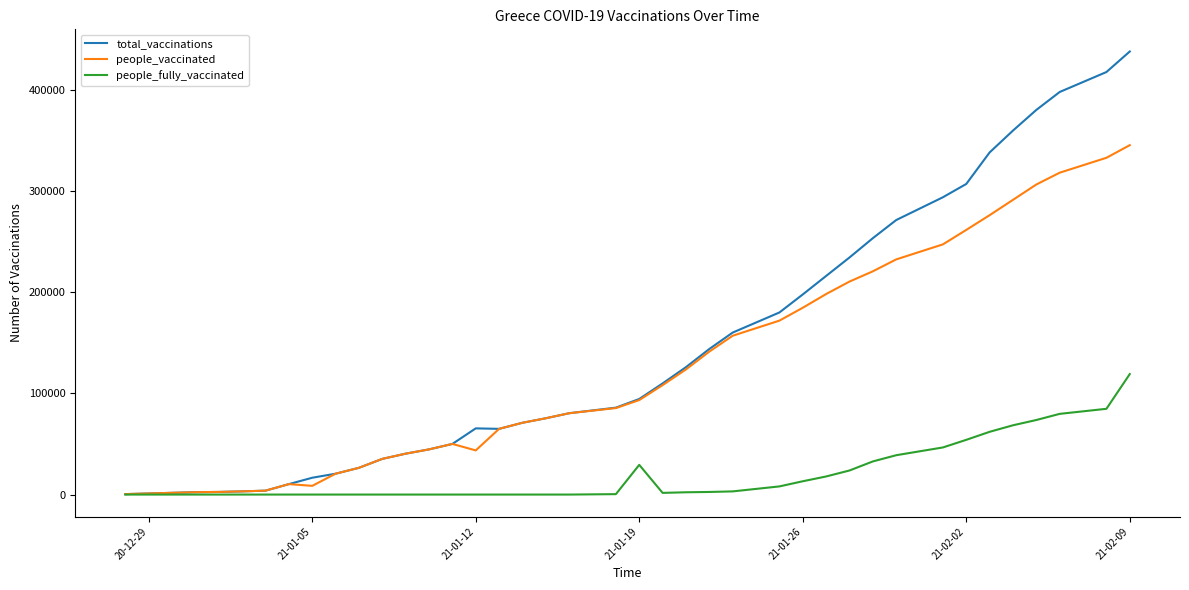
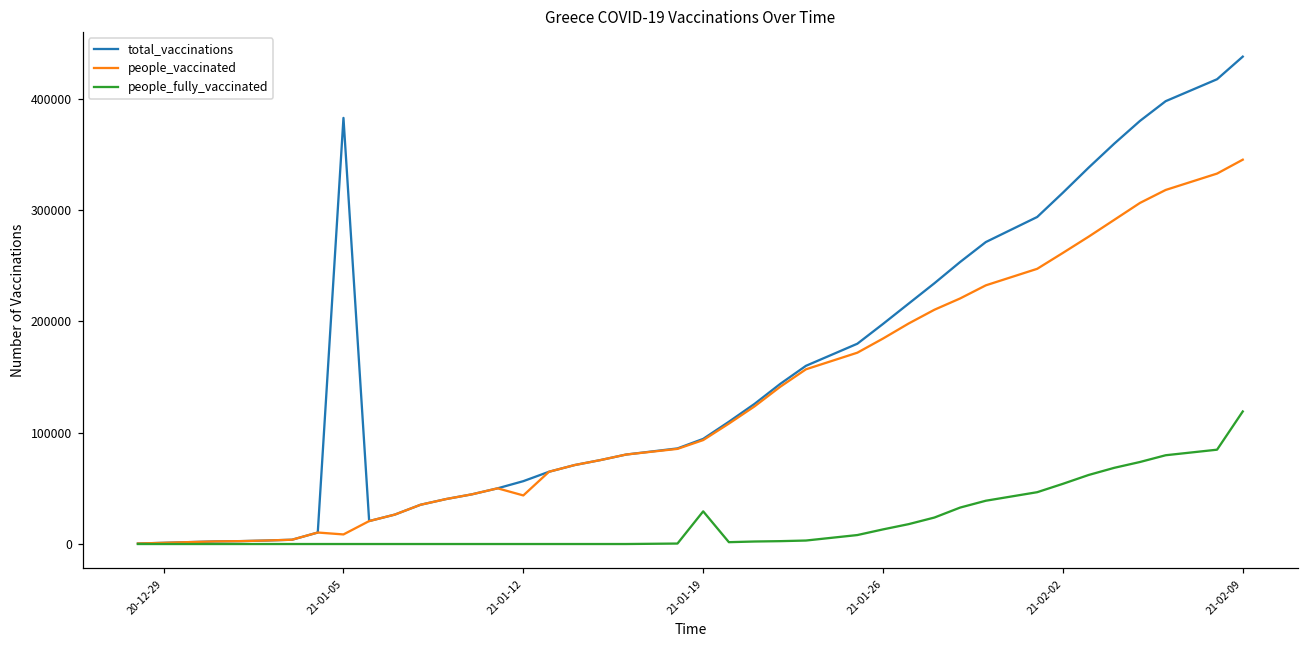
total_vaccinations, 21-01-05: 17000 -> 383000
total_vaccinations, 21-01-12: 65000 -> 56000
total_vaccinations, 21-02-02: 307000 -> 316000
